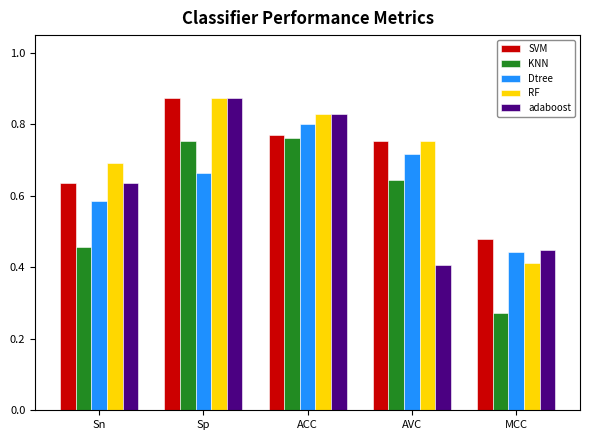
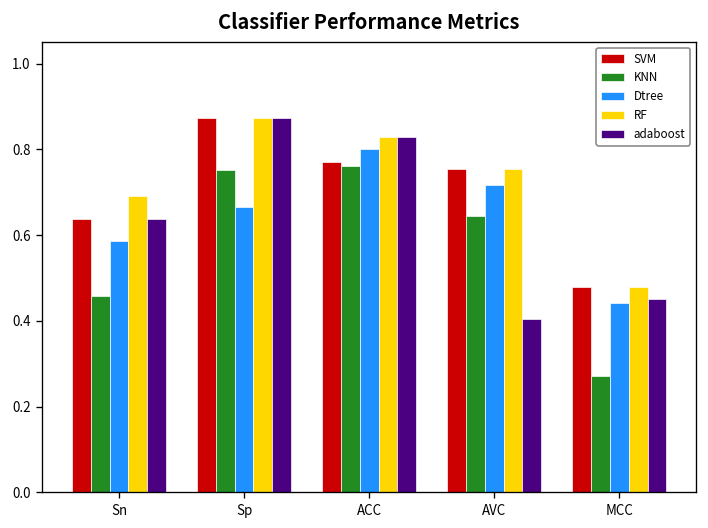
RF, MCC: 0.41 -> 0.48
